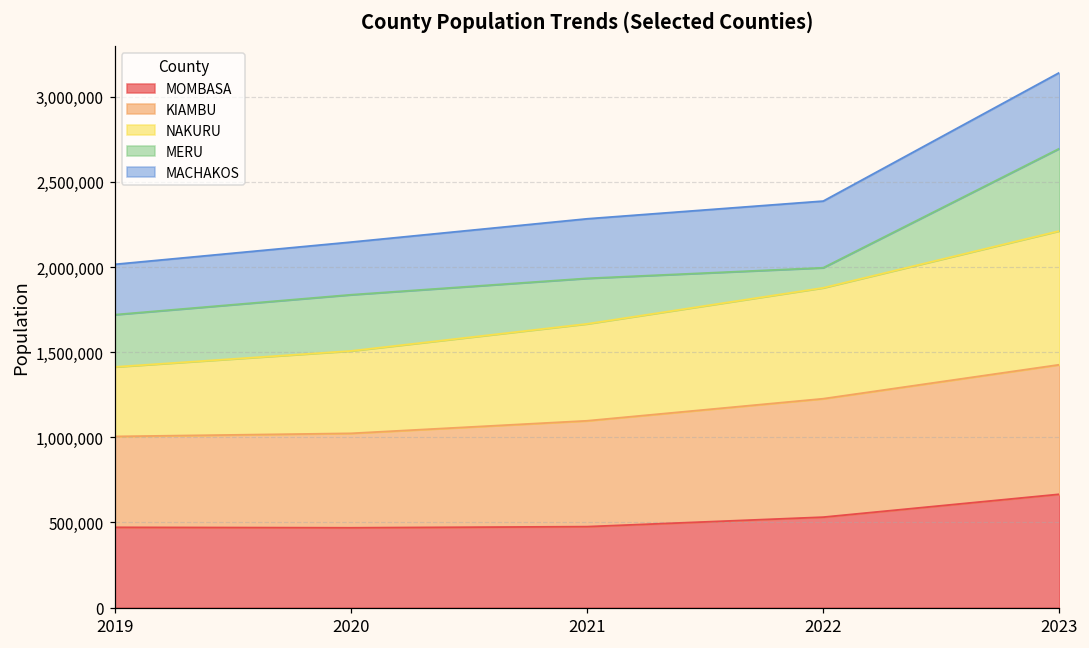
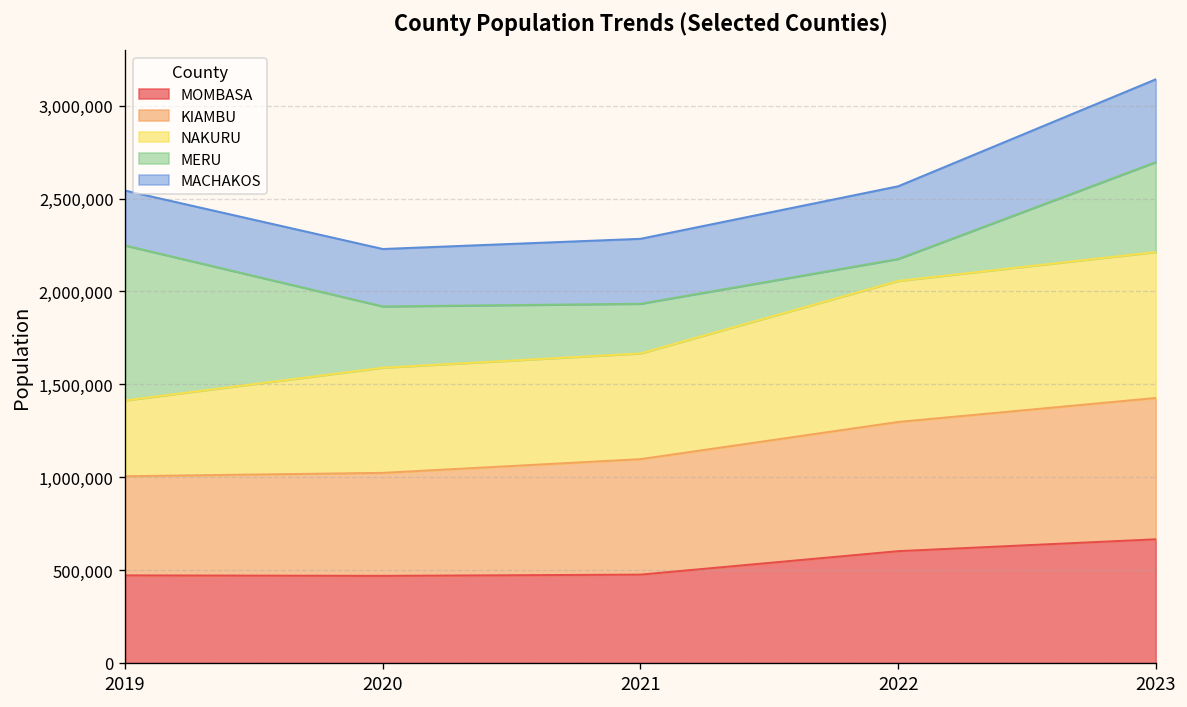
MERU, 2019: 310,000 -> 830,000
NAKURU, 2020: 480,000 -> 570,000
MOMBASA, 2022: 530,000 -> 600,000
NAKURU, 2022: 650,000 -> 760,000
